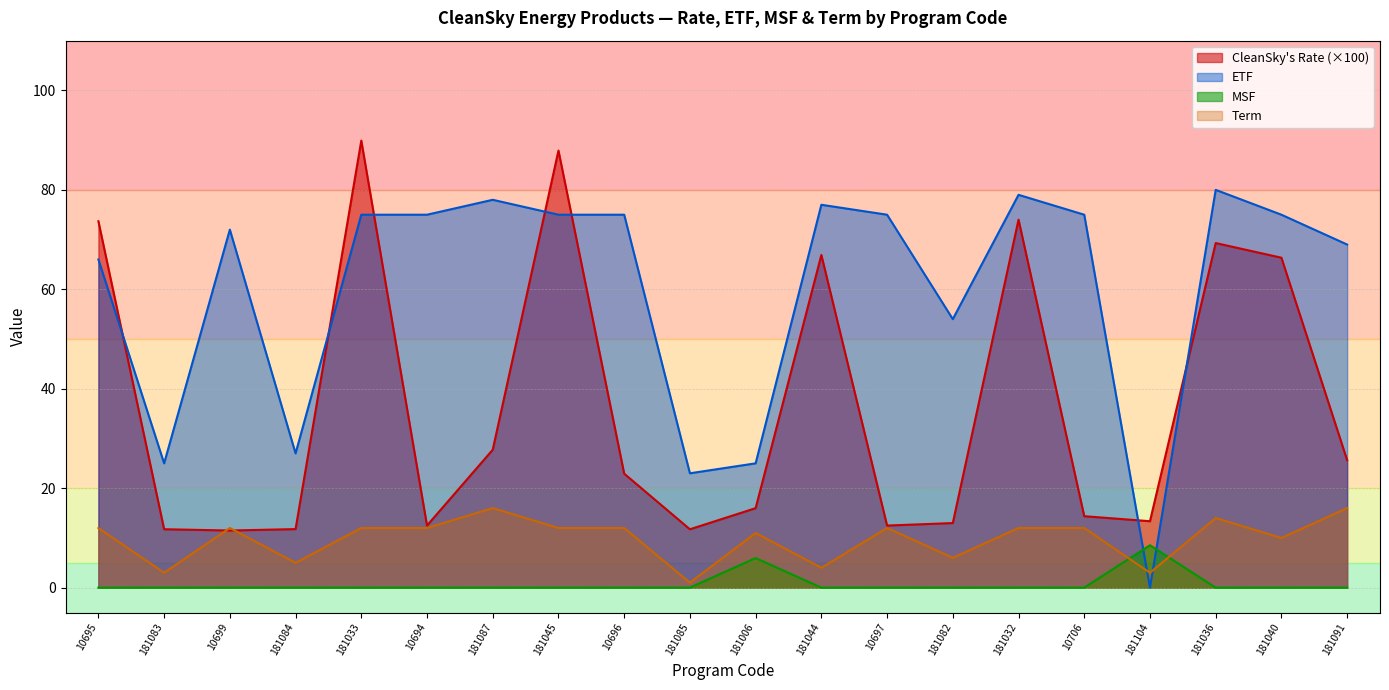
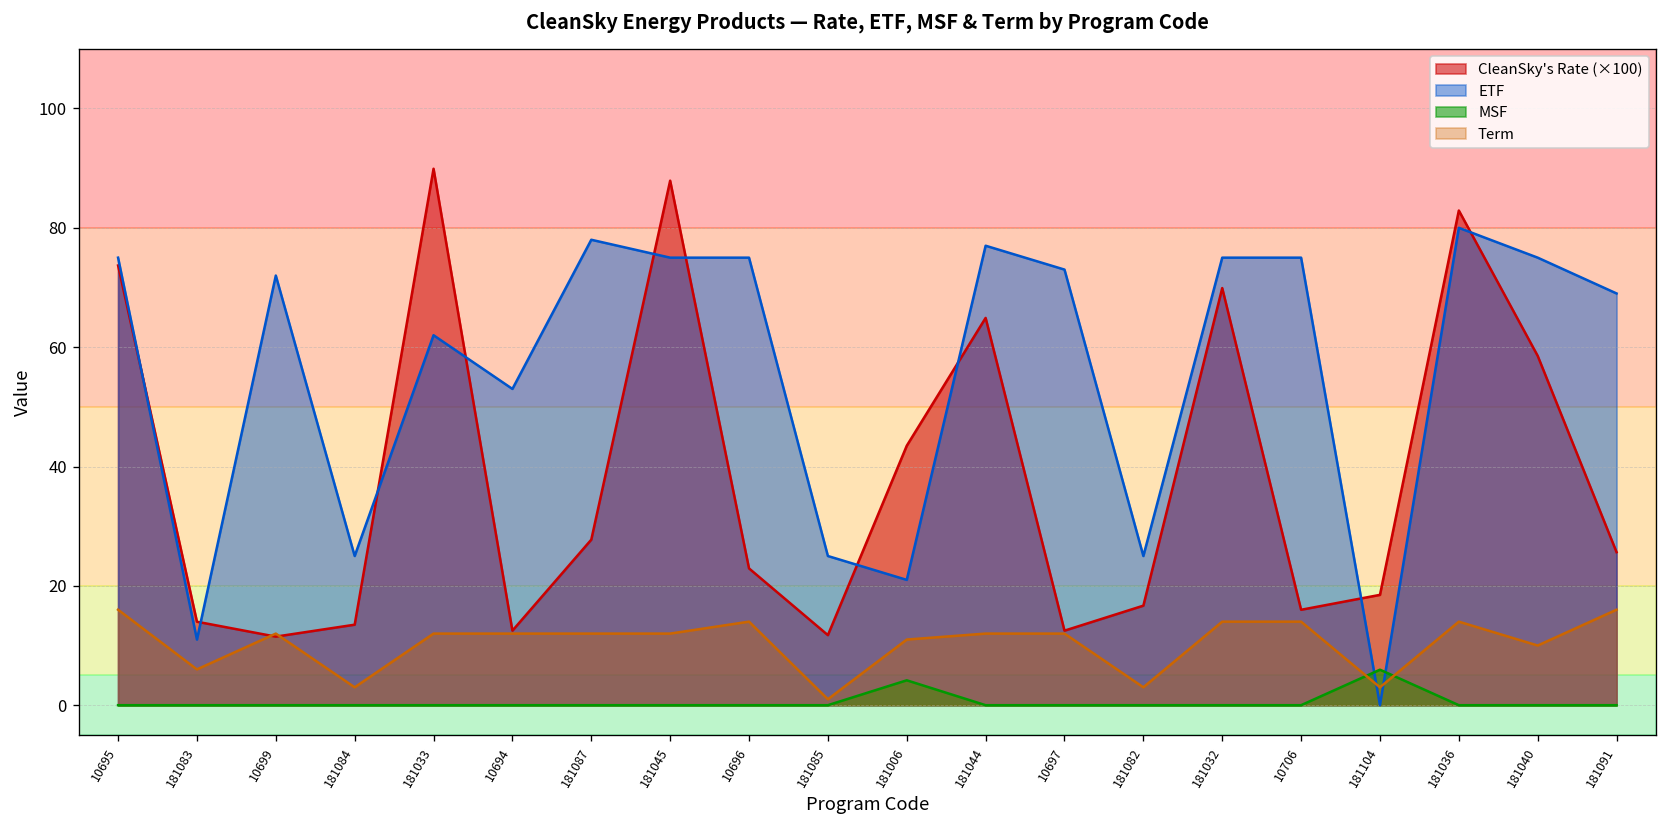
ETF, 10695: 66 -> 75
Term, 10695: 12 -> 16
CleanSky's Rate (×100), 181083: 12 -> 14
ETF, 181083: 25 -> 11
Term, 181083: 3 -> 6
CleanSky's Rate (×100), 181084: 12 -> 13
ETF, 181084: 27 -> 25
Term, 181084: 5 -> 3
ETF, 181033: 75 -> 62
ETF, 10694: 75 -> 53
Term, 181087: 16 -> 12
Term, 10696: 12 -> 14
ETF, 181085: 23 -> 25
CleanSky's Rate (×100), 181006: 16 -> 43
ETF, 181006: 25 -> 21
MSF, 181006: 6 -> 4
CleanSky's Rate (×100), 181044: 67 -> 65
Term, 181044: 4 -> 12
ETF, 10697: 75 -> 73
CleanSky's Rate (×100), 181082: 13 -> 17
ETF, 181082: 54 -> 25
Term, 181082: 6 -> 3
CleanSky's Rate (×100), 181032: 74 -> 70
ETF, 181032: 79 -> 75
Term, 181032: 12 -> 14
CleanSky's Rate (×100), 10706: 14 -> 16
Term, 10706: 12 -> 14
CleanSky's Rate (×100), 181104: 13 -> 18
MSF, 181104: 9 -> 6
CleanSky's Rate (×100), 181036: 69 -> 83
CleanSky's Rate (×100), 181040: 66 -> 59
